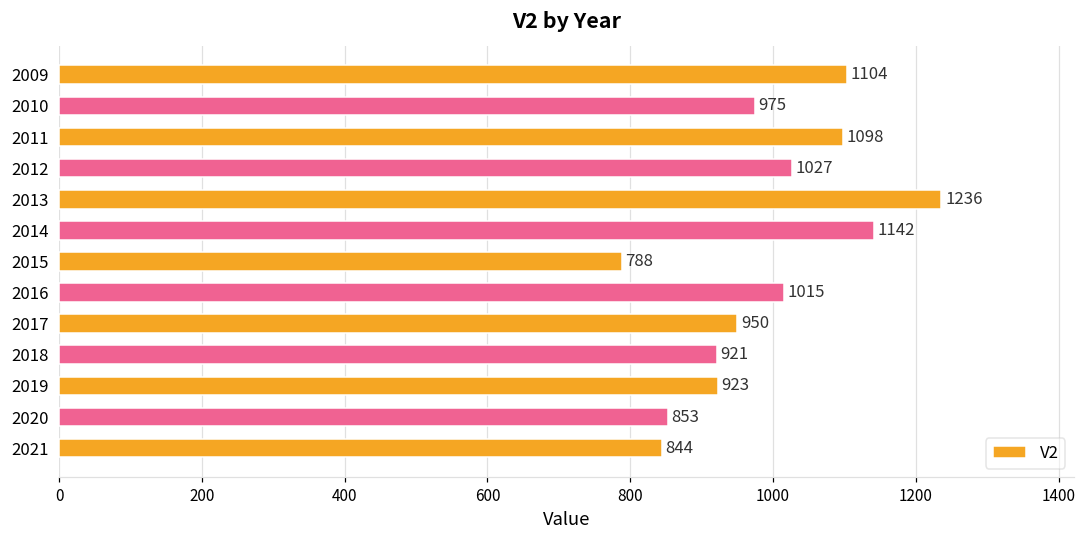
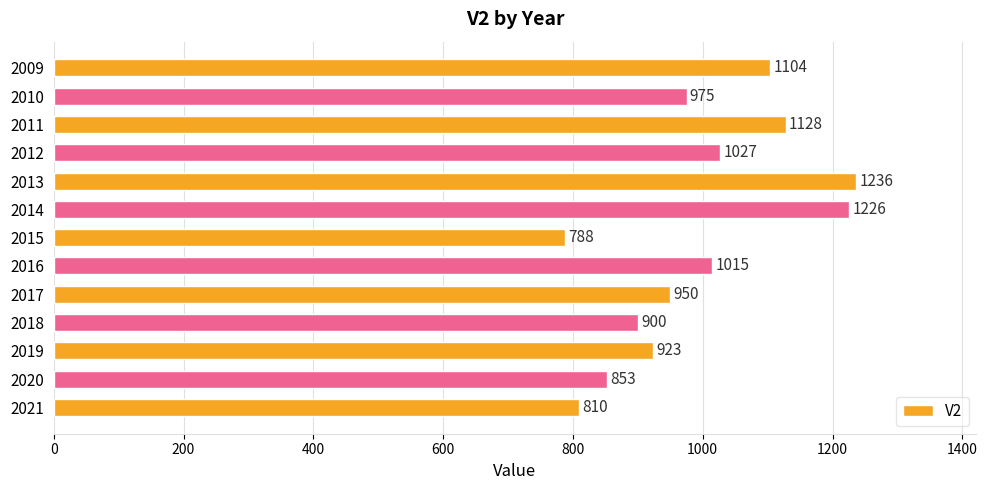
2011: 1098 -> 1128
2014: 1142 -> 1226
2018: 921 -> 900
2021: 844 -> 810
